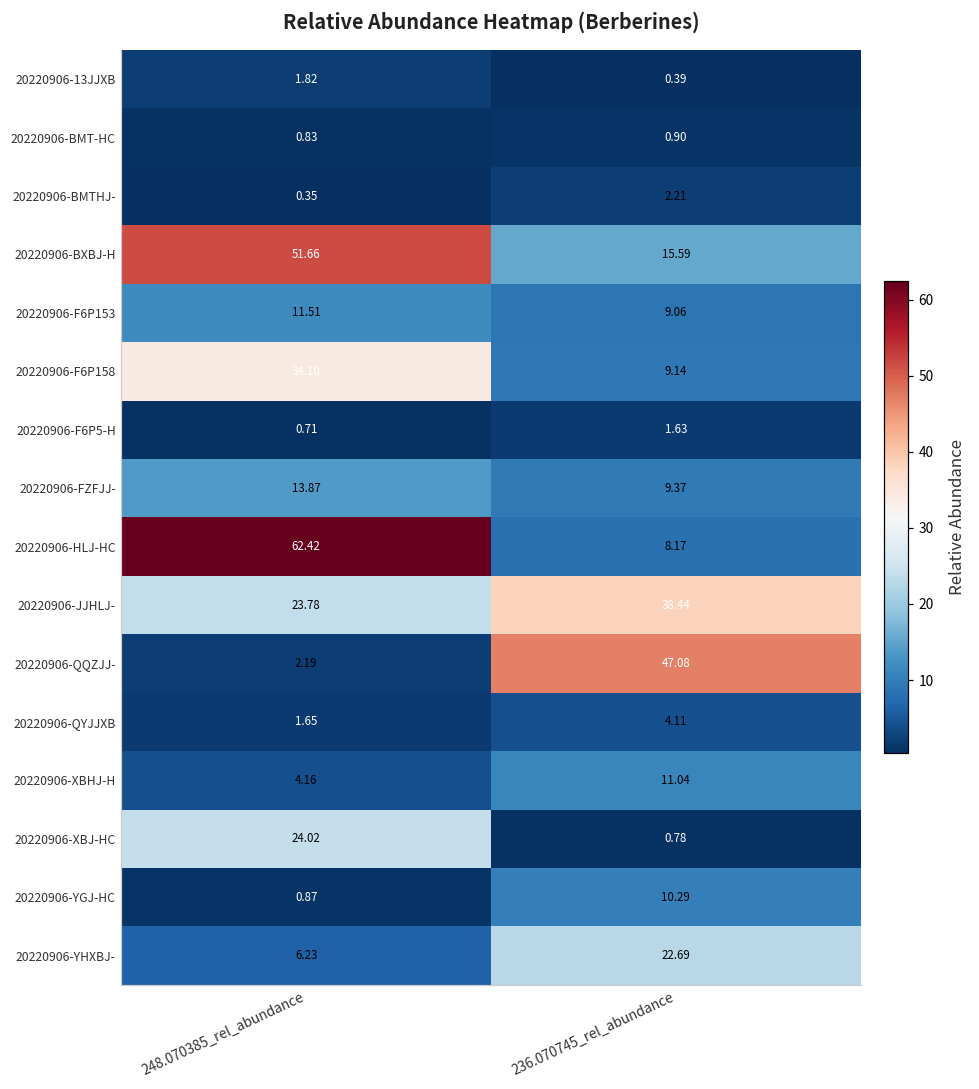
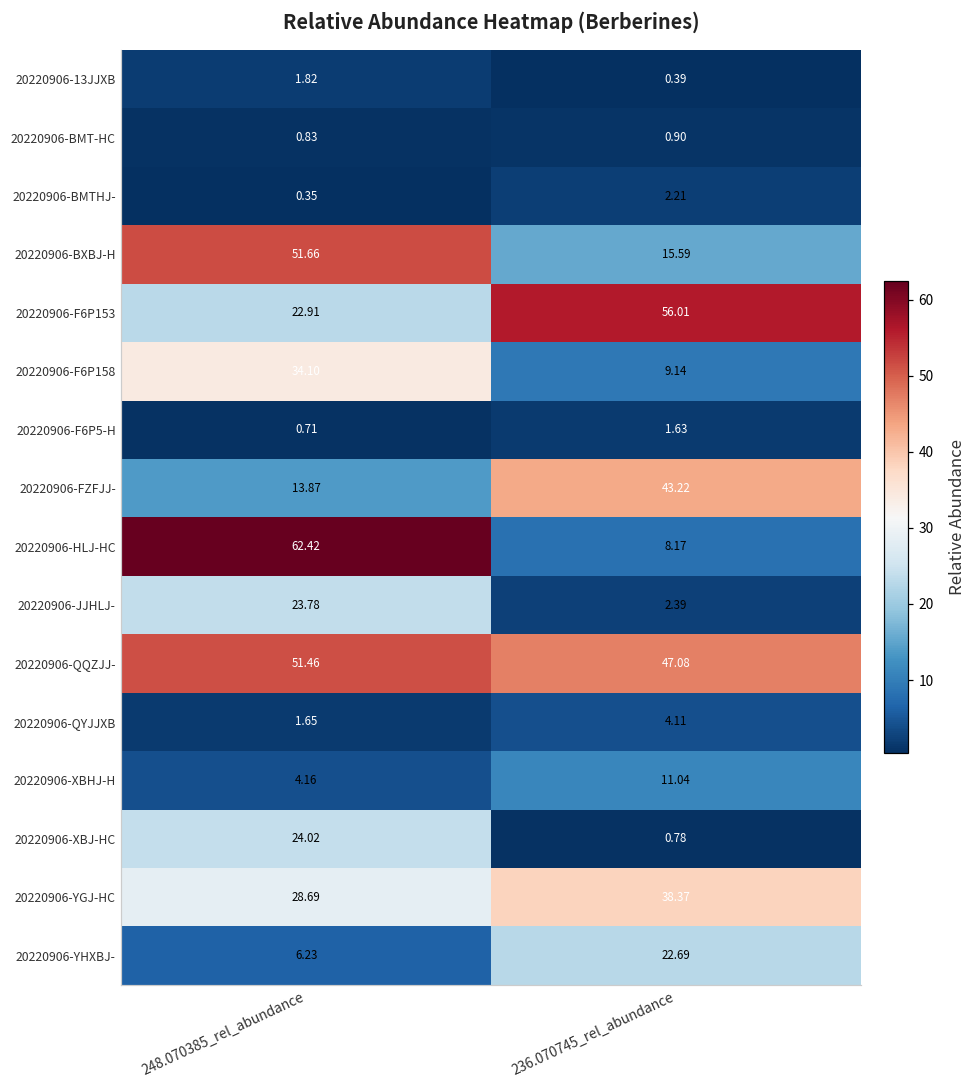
20220906-F6P153, 248.070385_rel_abundance: 11.51 -> 22.91
20220906-F6P153, 236.070745_rel_abundance: 9.06 -> 56.01
20220906-FZFJJ-, 236.070745_rel_abundance: 9.37 -> 43.22
20220906-JJHLJ-, 236.070745_rel_abundance: 38.44 -> 2.39
20220906-QQZJJ-, 248.070385_rel_abundance: 2.19 -> 51.46
20220906-YGJ-HC, 248.070385_rel_abundance: 0.87 -> 28.69
20220906-YGJ-HC, 236.070745_rel_abundance: 10.29 -> 38.37
